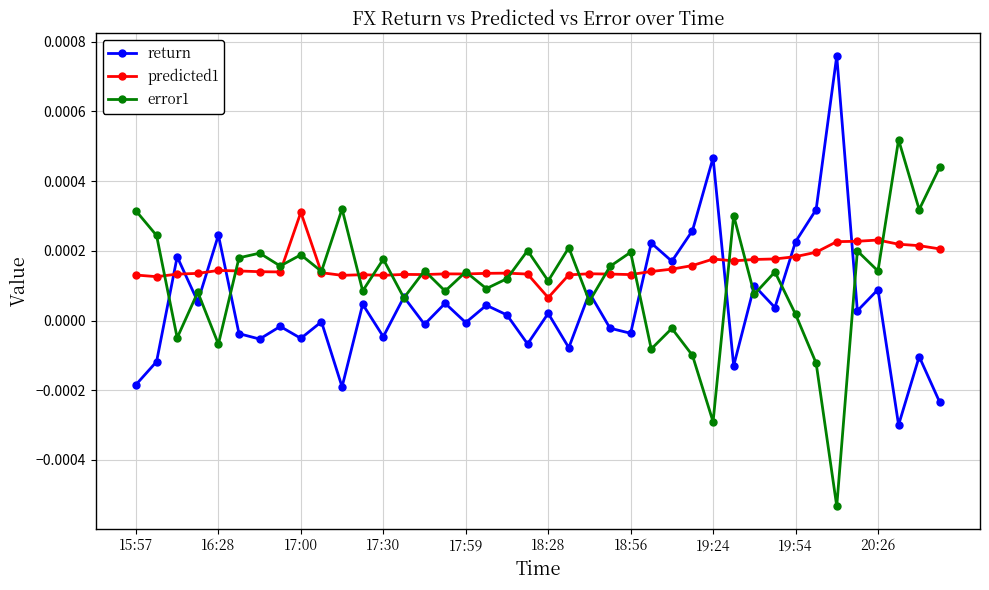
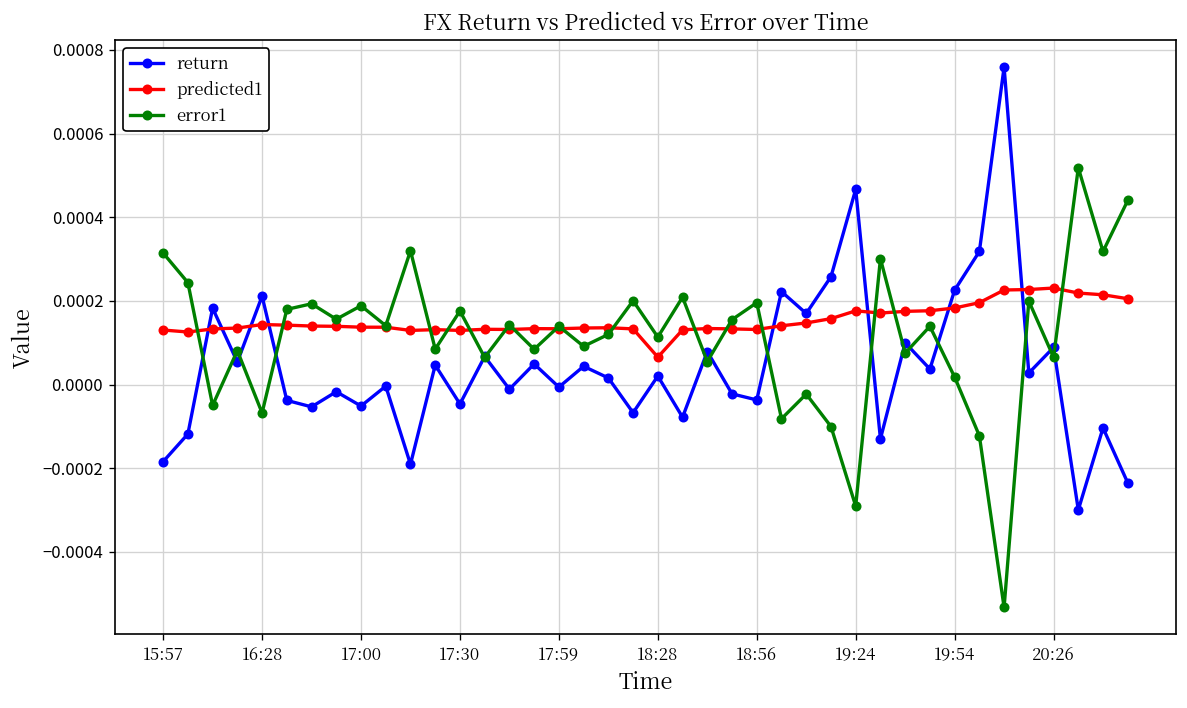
return, 16:28: 0.00024 -> 0.00021
predicted1, 17:00: 0.00031 -> 0.00014
error1, 20:26: 0.00014 -> 0.00007
